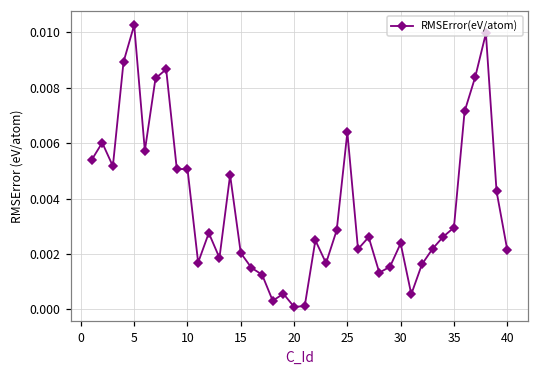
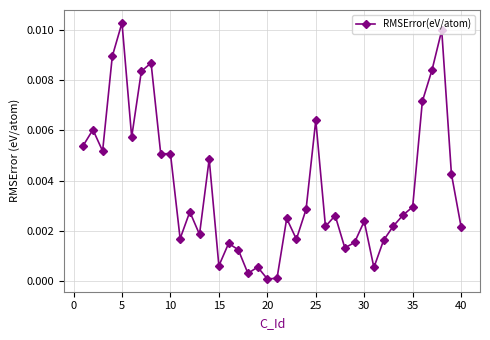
15: 0.0020 -> 0.0006
